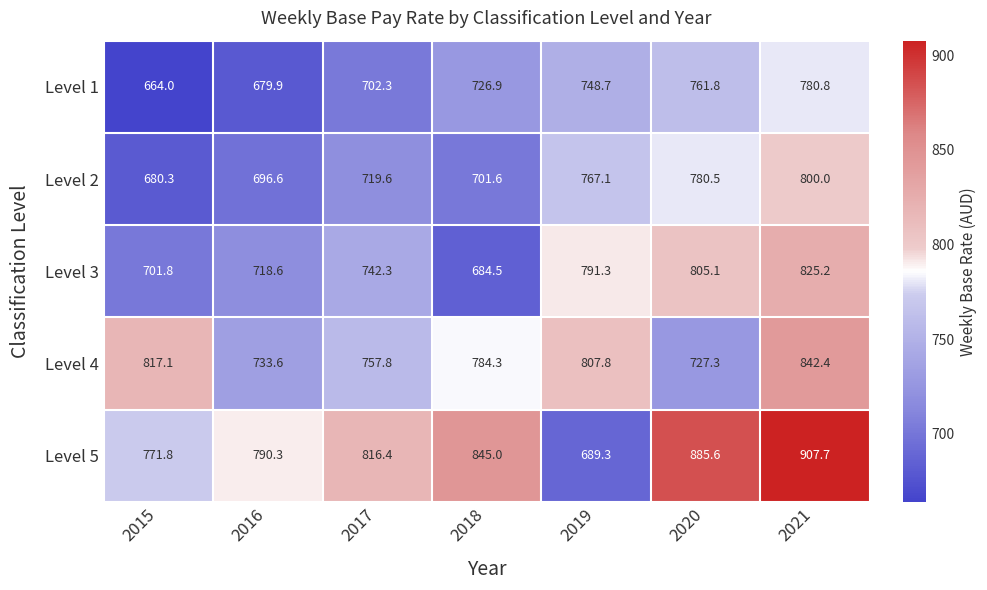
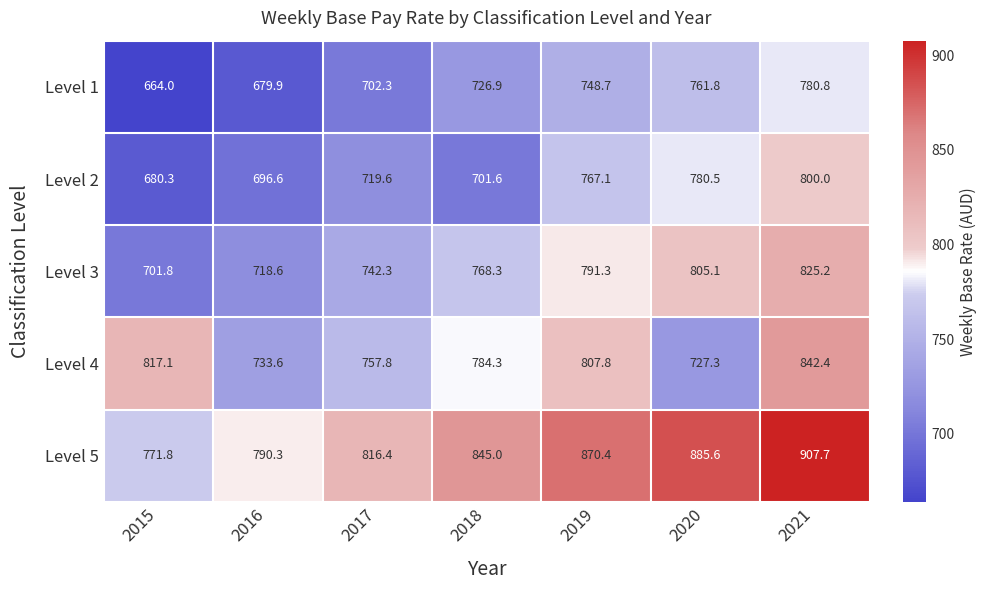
Level 3, 2018: 684.5 -> 768.3
Level 5, 2019: 689.3 -> 870.4
